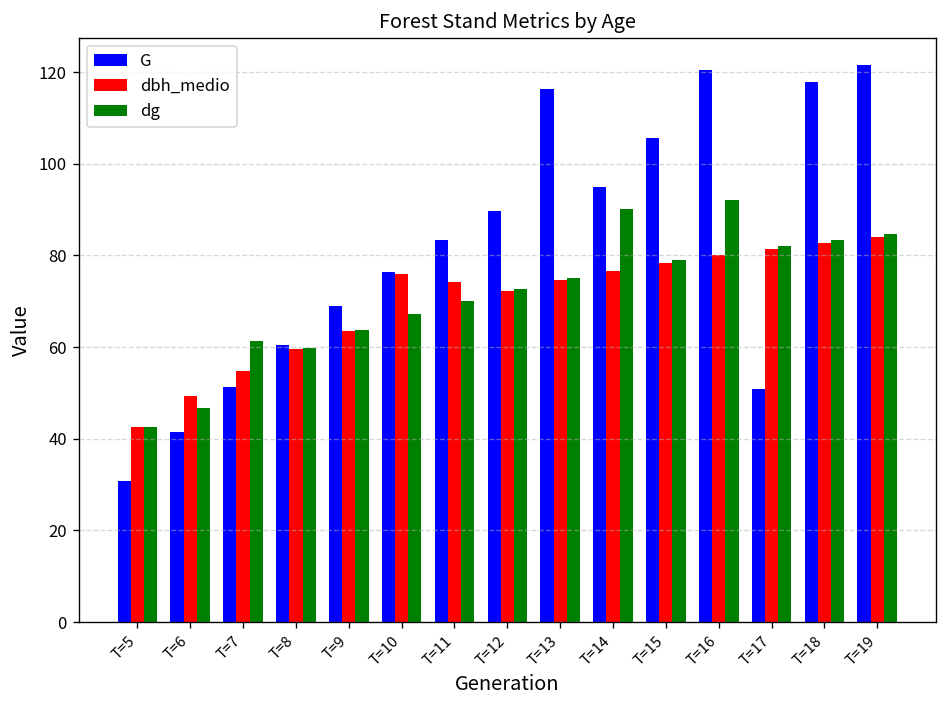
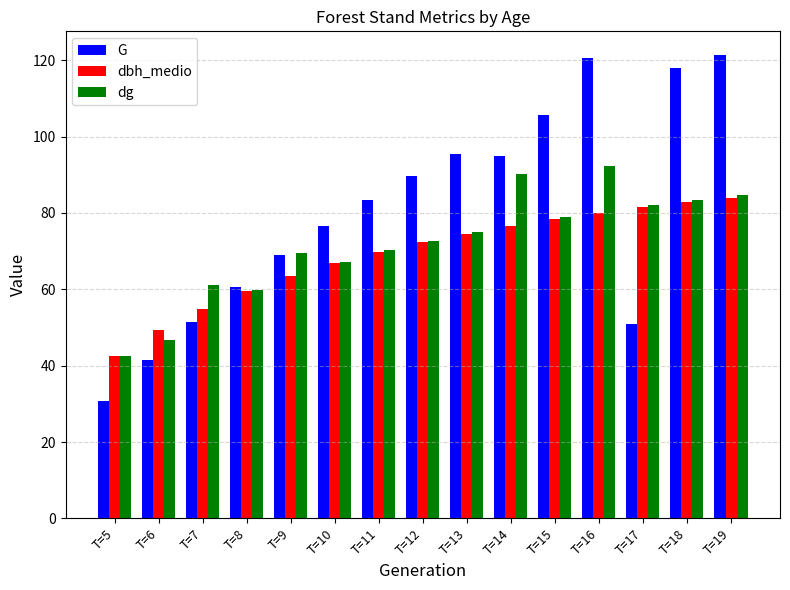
dg, T=9: 64 -> 69
dbh_medio, T=10: 76 -> 67
dbh_medio, T=11: 74 -> 70
G, T=13: 116 -> 95
